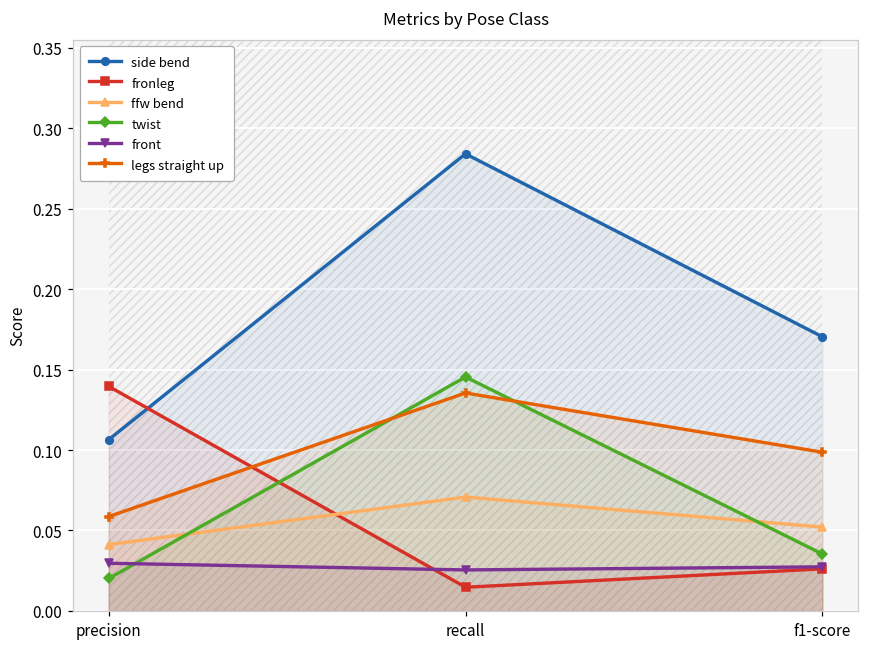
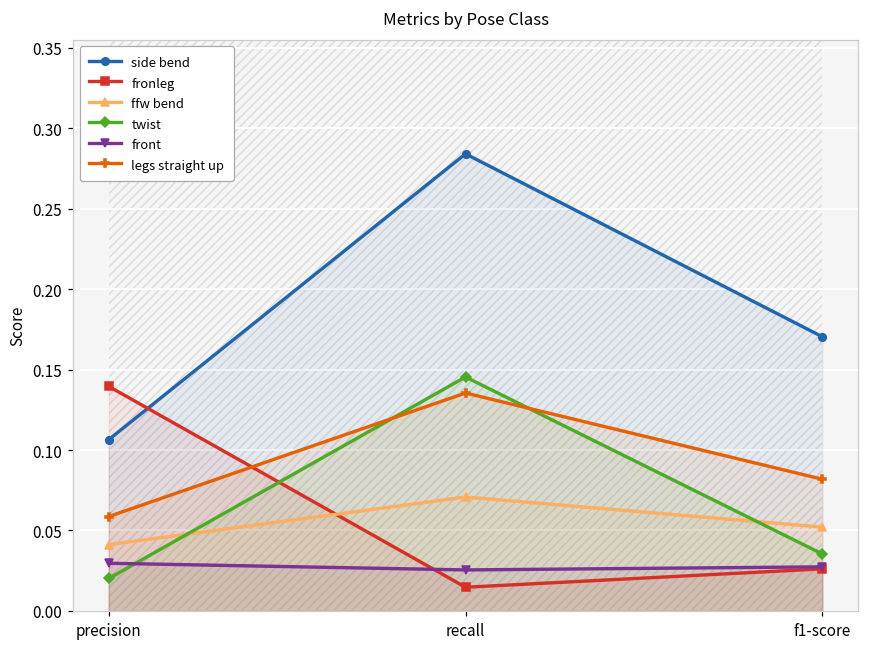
legs straight up, f1-score: 0.099 -> 0.082
